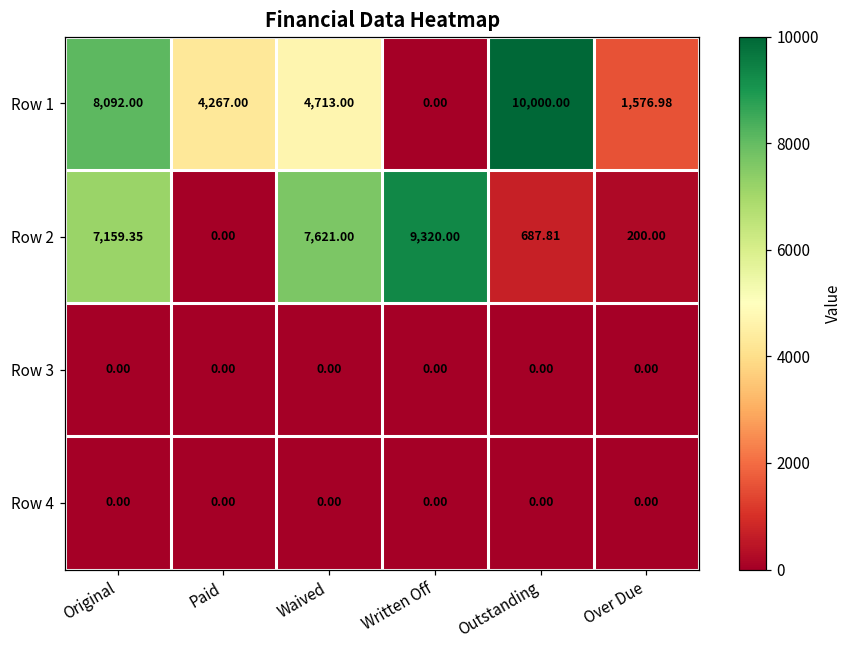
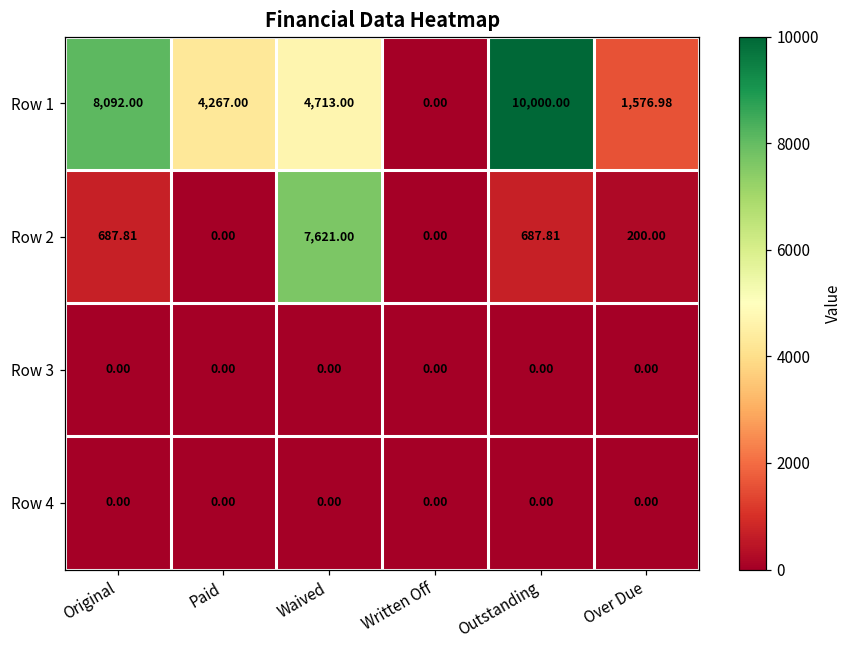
Row 2, Original: 7,159.35 -> 687.81
Row 2, Written Off: 9,320.00 -> 0.00
